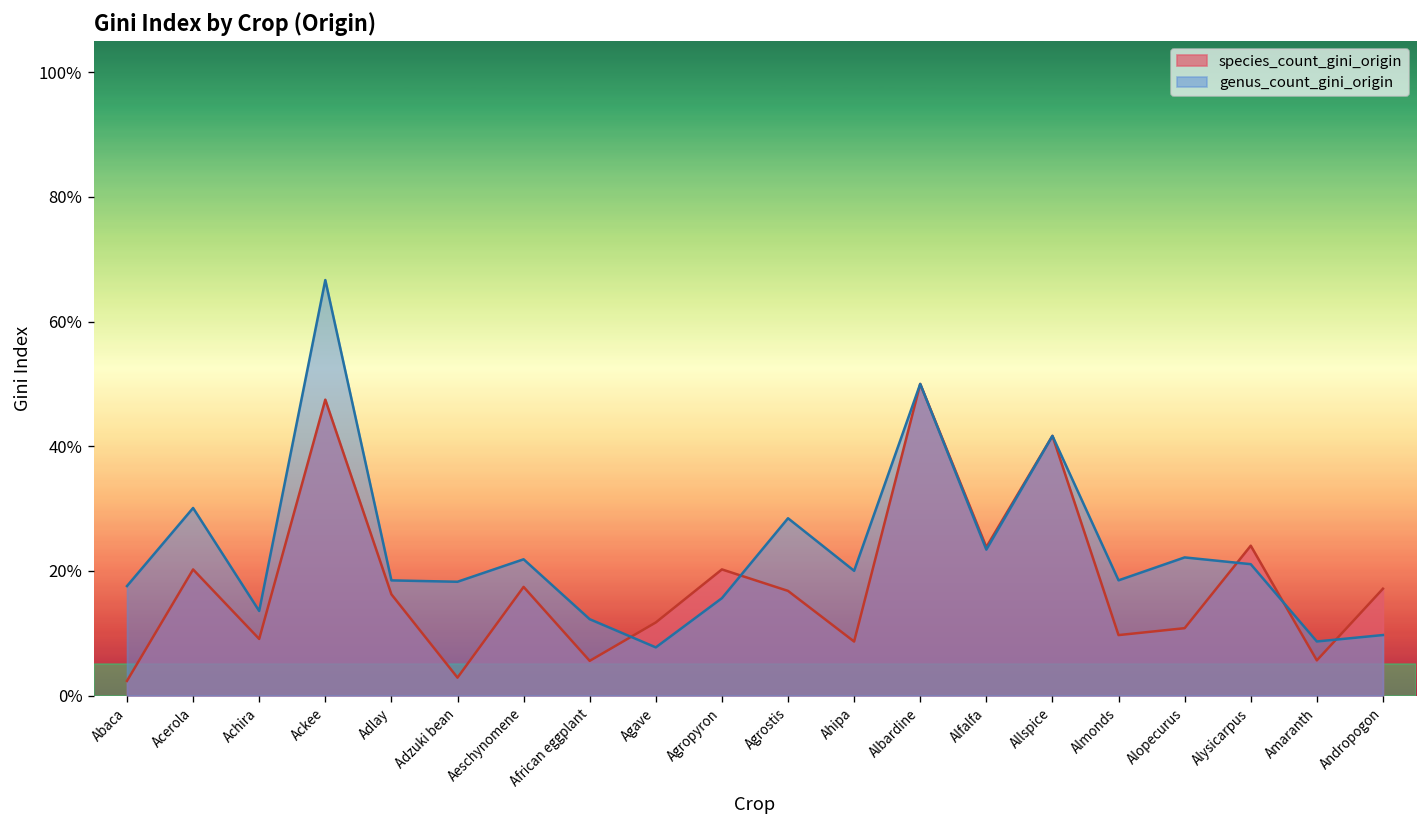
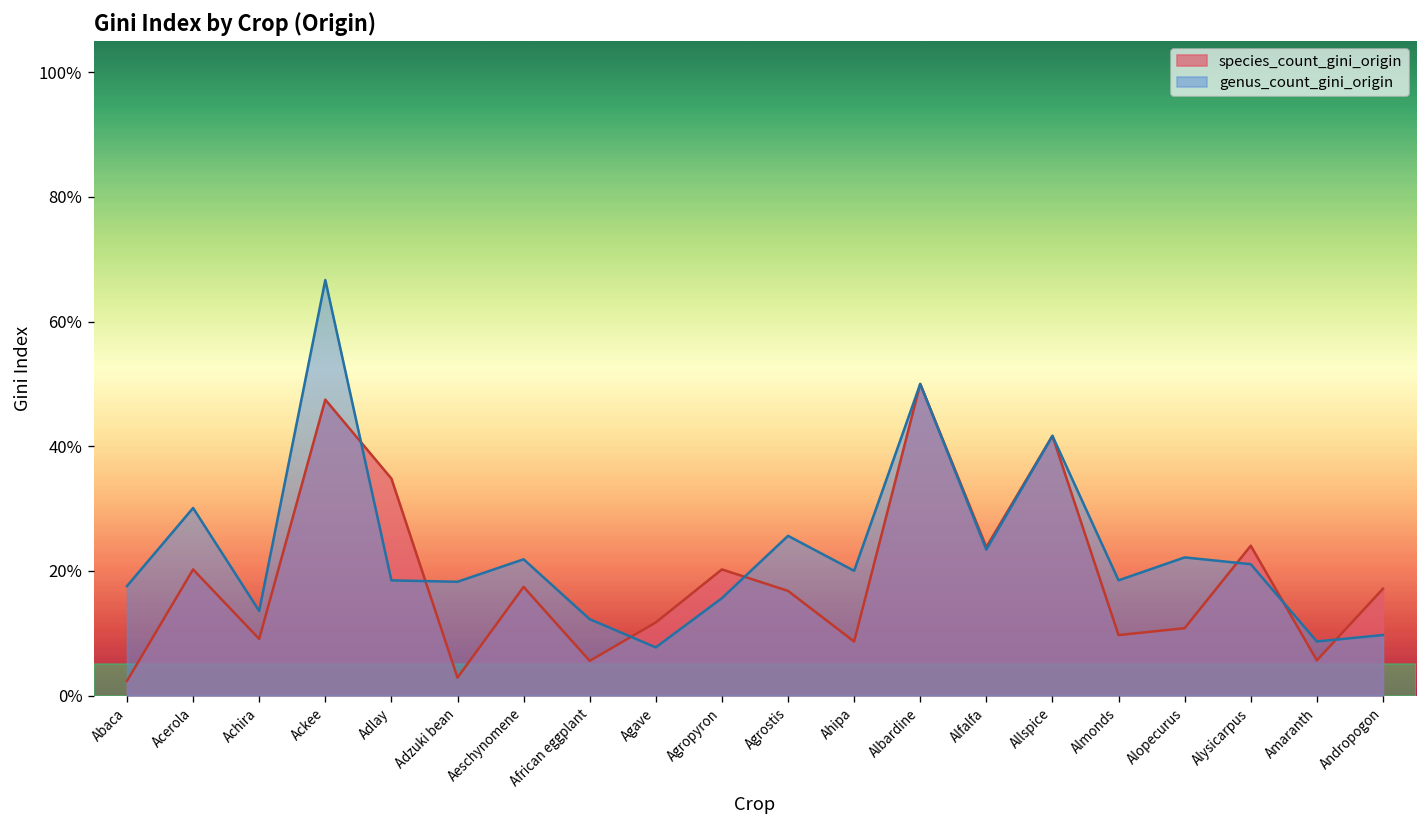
species_count_gini_origin, Adlay: 16% -> 35%
genus_count_gini_origin, Agrostis: 28% -> 26%
